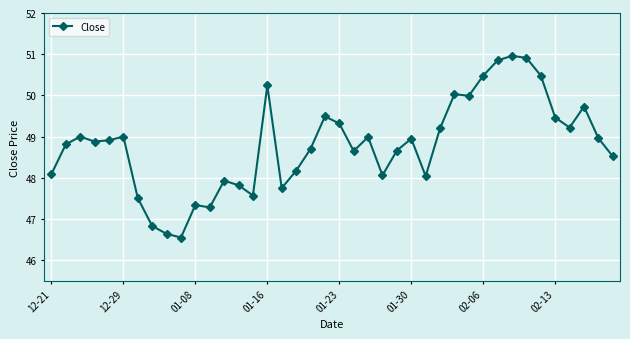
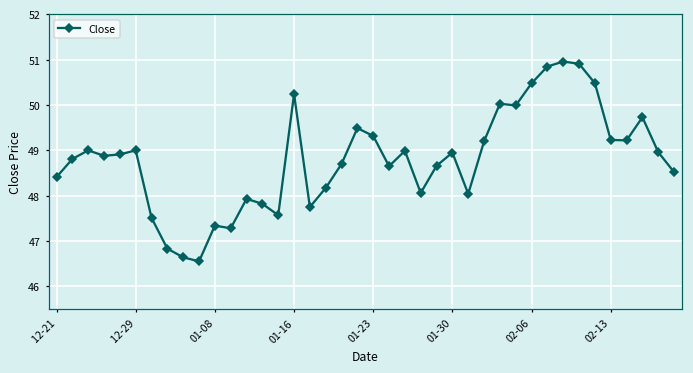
12-21: 48.1 -> 48.4
02-13: 49.5 -> 49.2
